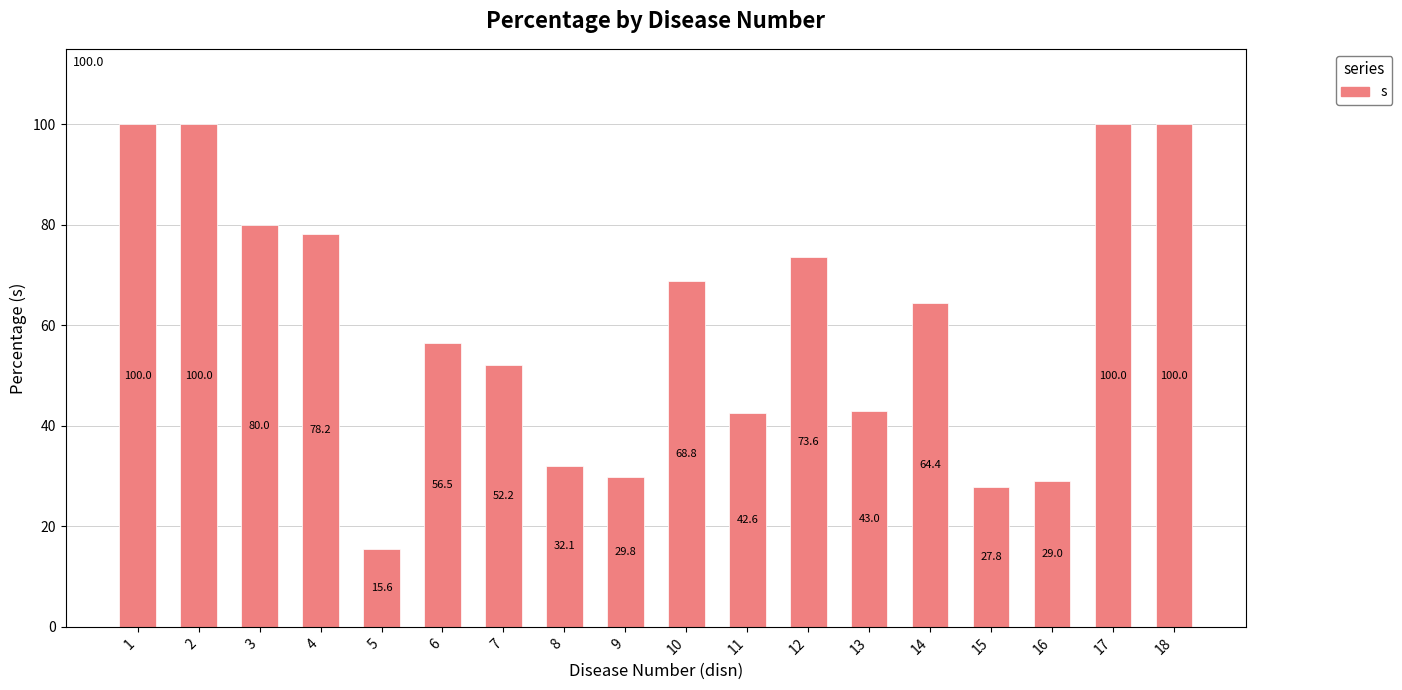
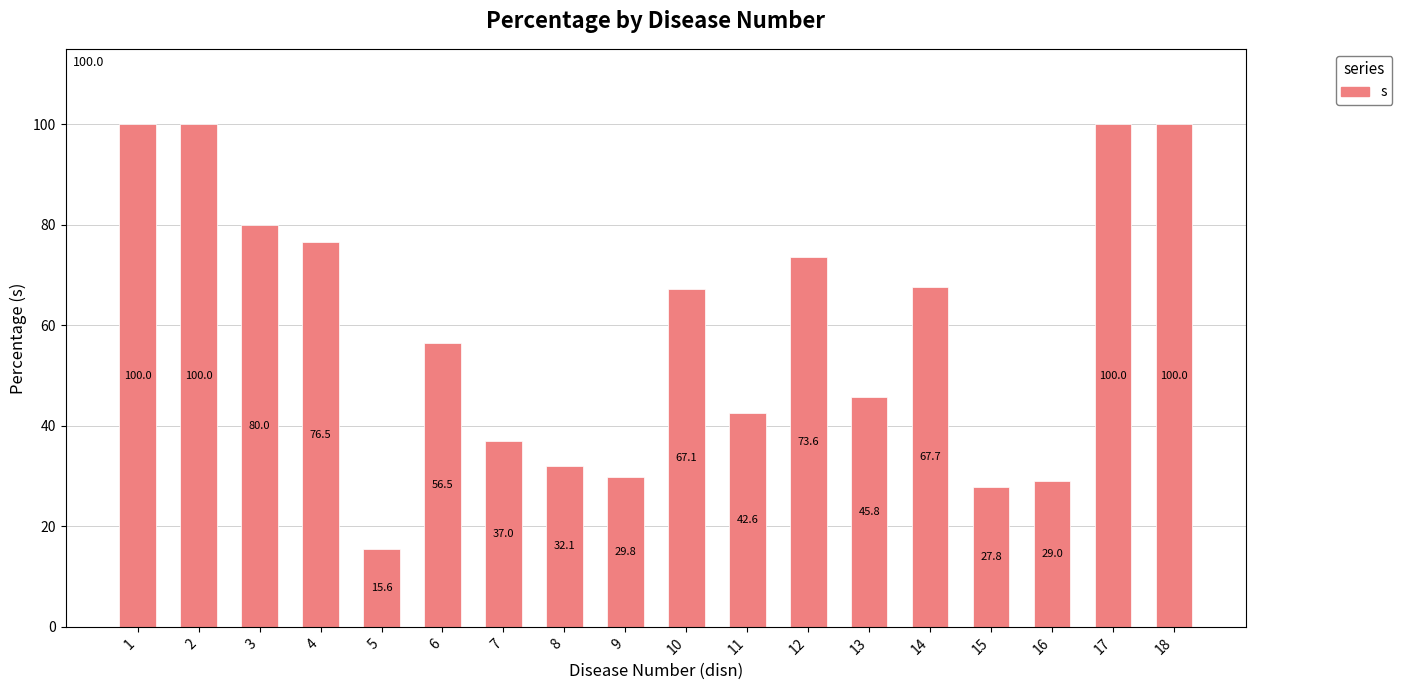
4: 78.2 -> 76.5
7: 52.2 -> 37.0
10: 68.8 -> 67.1
13: 43.0 -> 45.8
14: 64.4 -> 67.7
